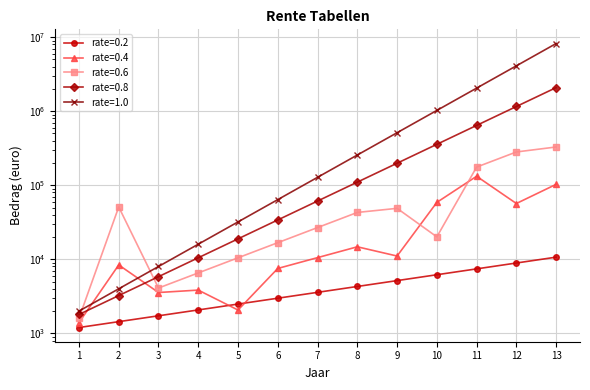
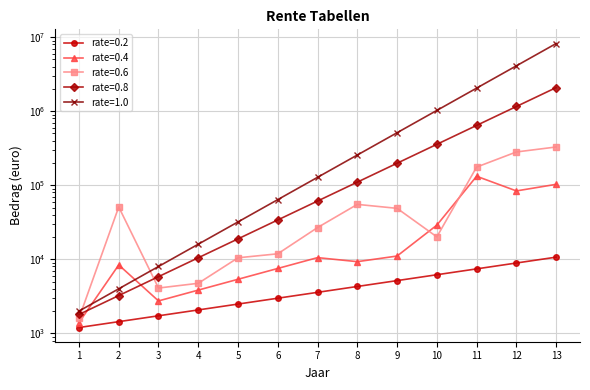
rate=0.4, 3: 4000 -> 2700
rate=0.6, 4: 7000 -> 5000
rate=0.4, 5: 2100 -> 5000
rate=0.6, 6: 17000 -> 12000
rate=0.4, 8: 15000 -> 9000
rate=0.6, 8: 40000 -> 60000
rate=0.4, 10: 60000 -> 29000
rate=0.4, 12: 60000 -> 80000
